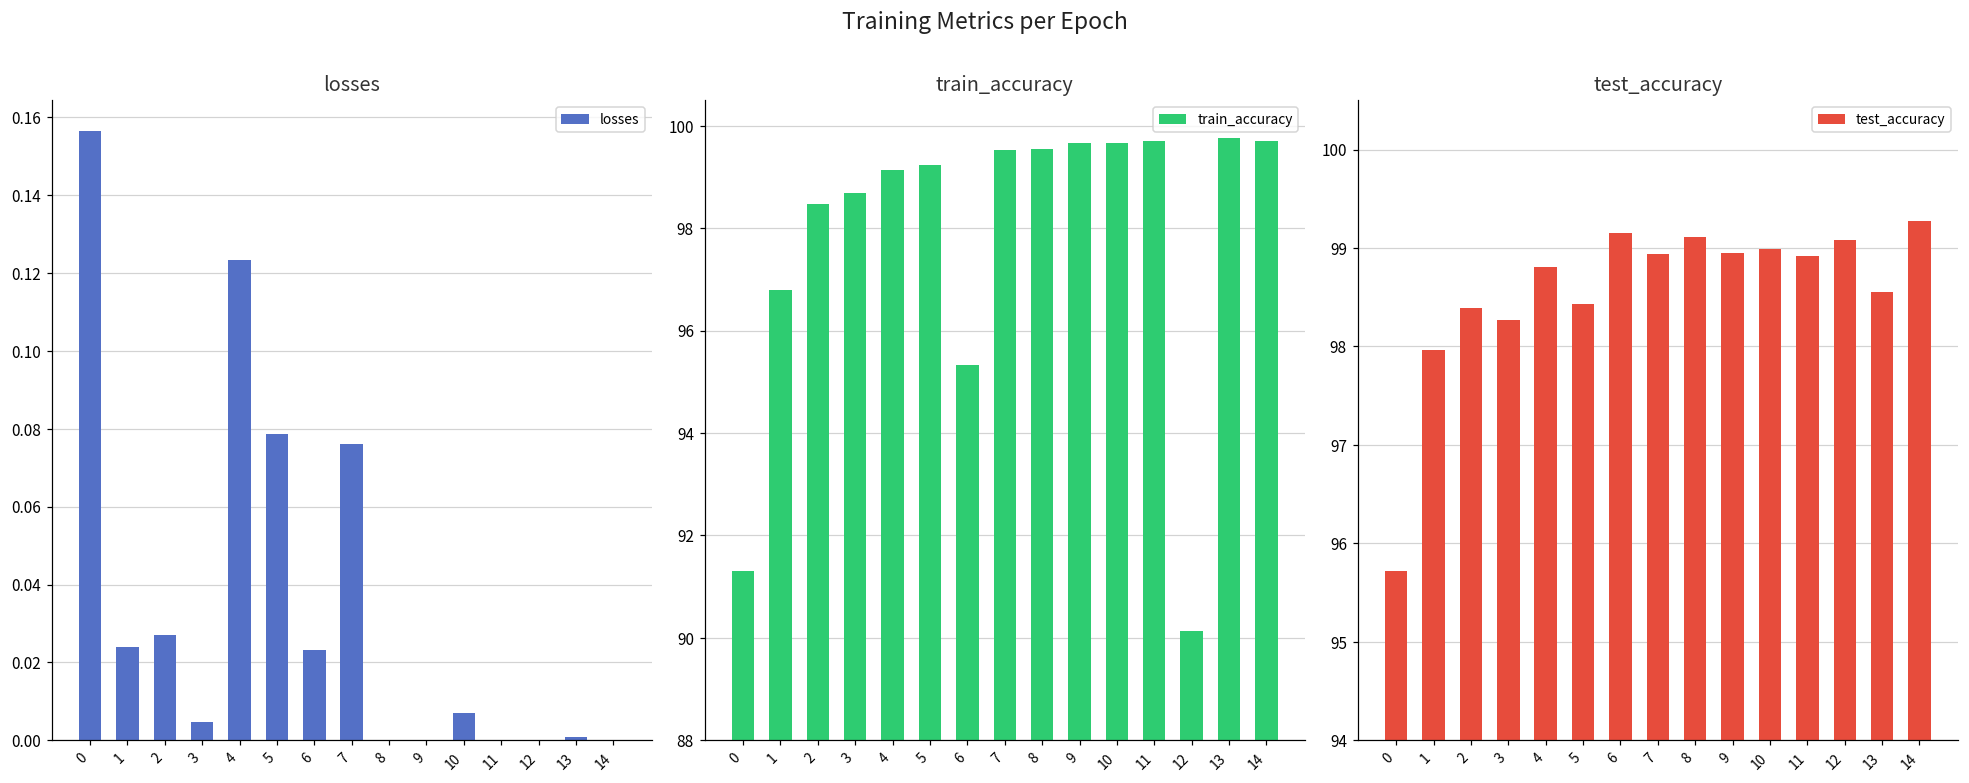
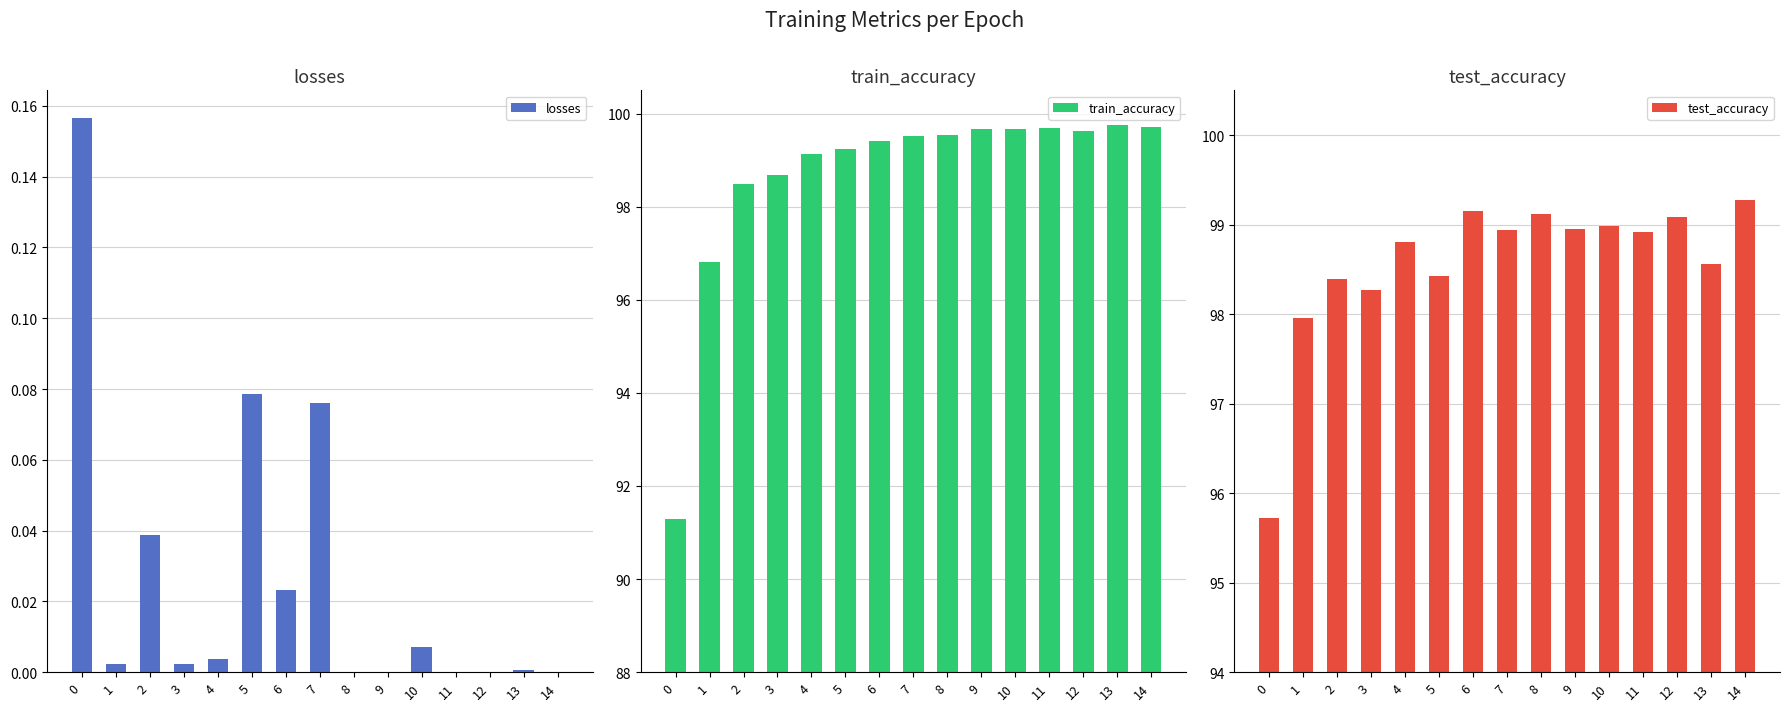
losses, 1: 0.024 -> 0.002
losses, 2: 0.027 -> 0.039
losses, 3: 0.005 -> 0.002
losses, 4: 0.123 -> 0.004
train_accuracy, 6: 95.3 -> 99.4
train_accuracy, 12: 90.1 -> 99.6
